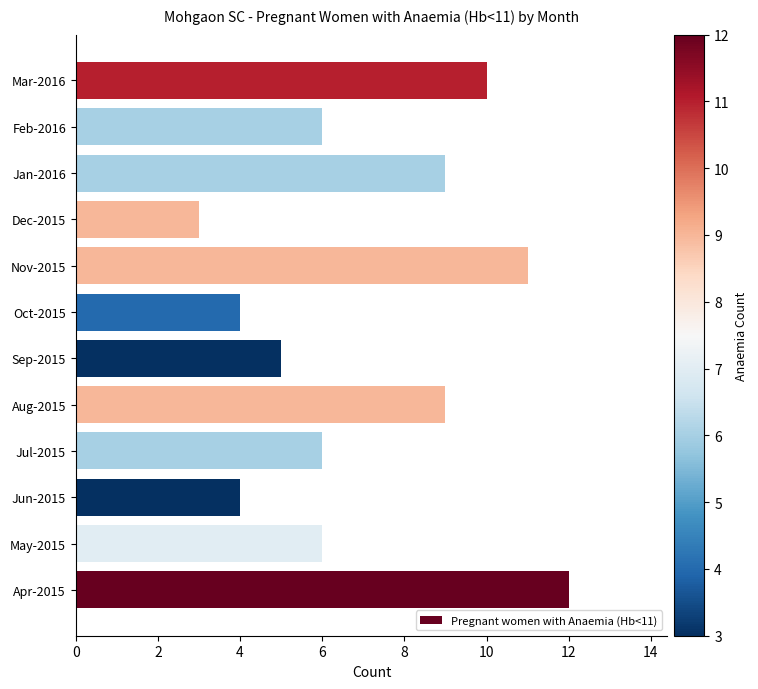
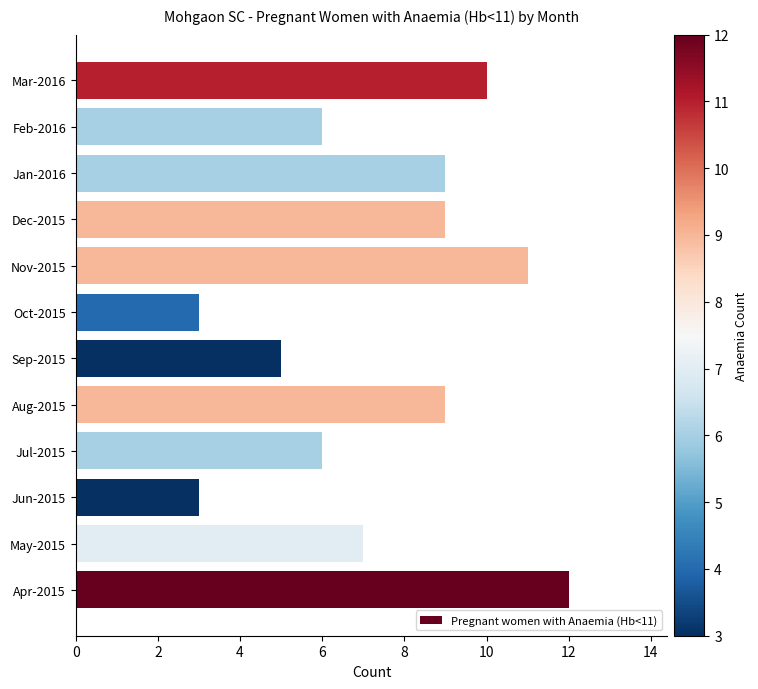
Dec-2015: 3 -> 9
Oct-2015: 4 -> 3
Jun-2015: 4 -> 3
May-2015: 6 -> 7
